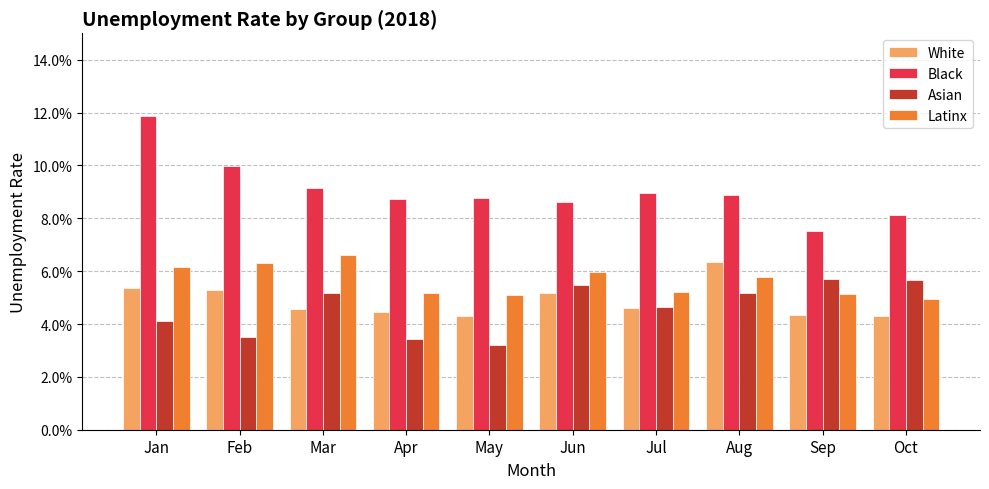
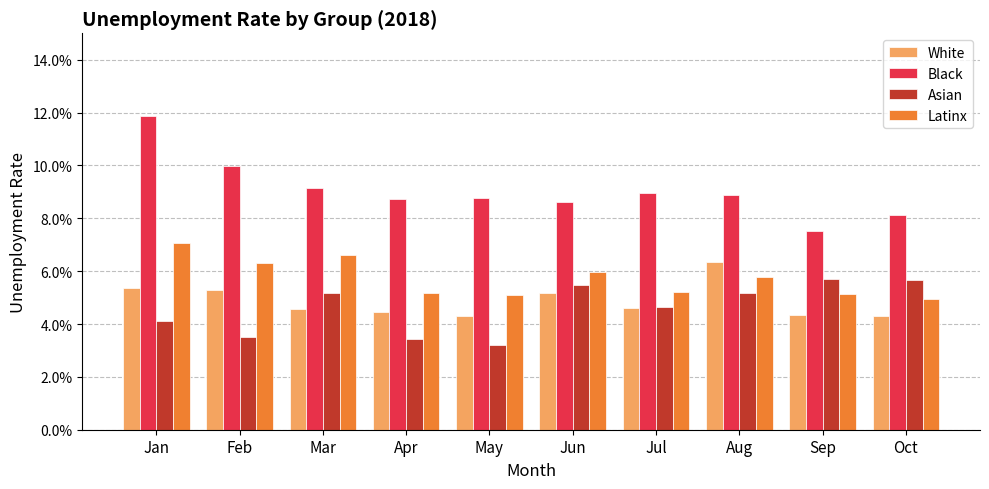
Latinx, Jan: 6.2% -> 7.1%
